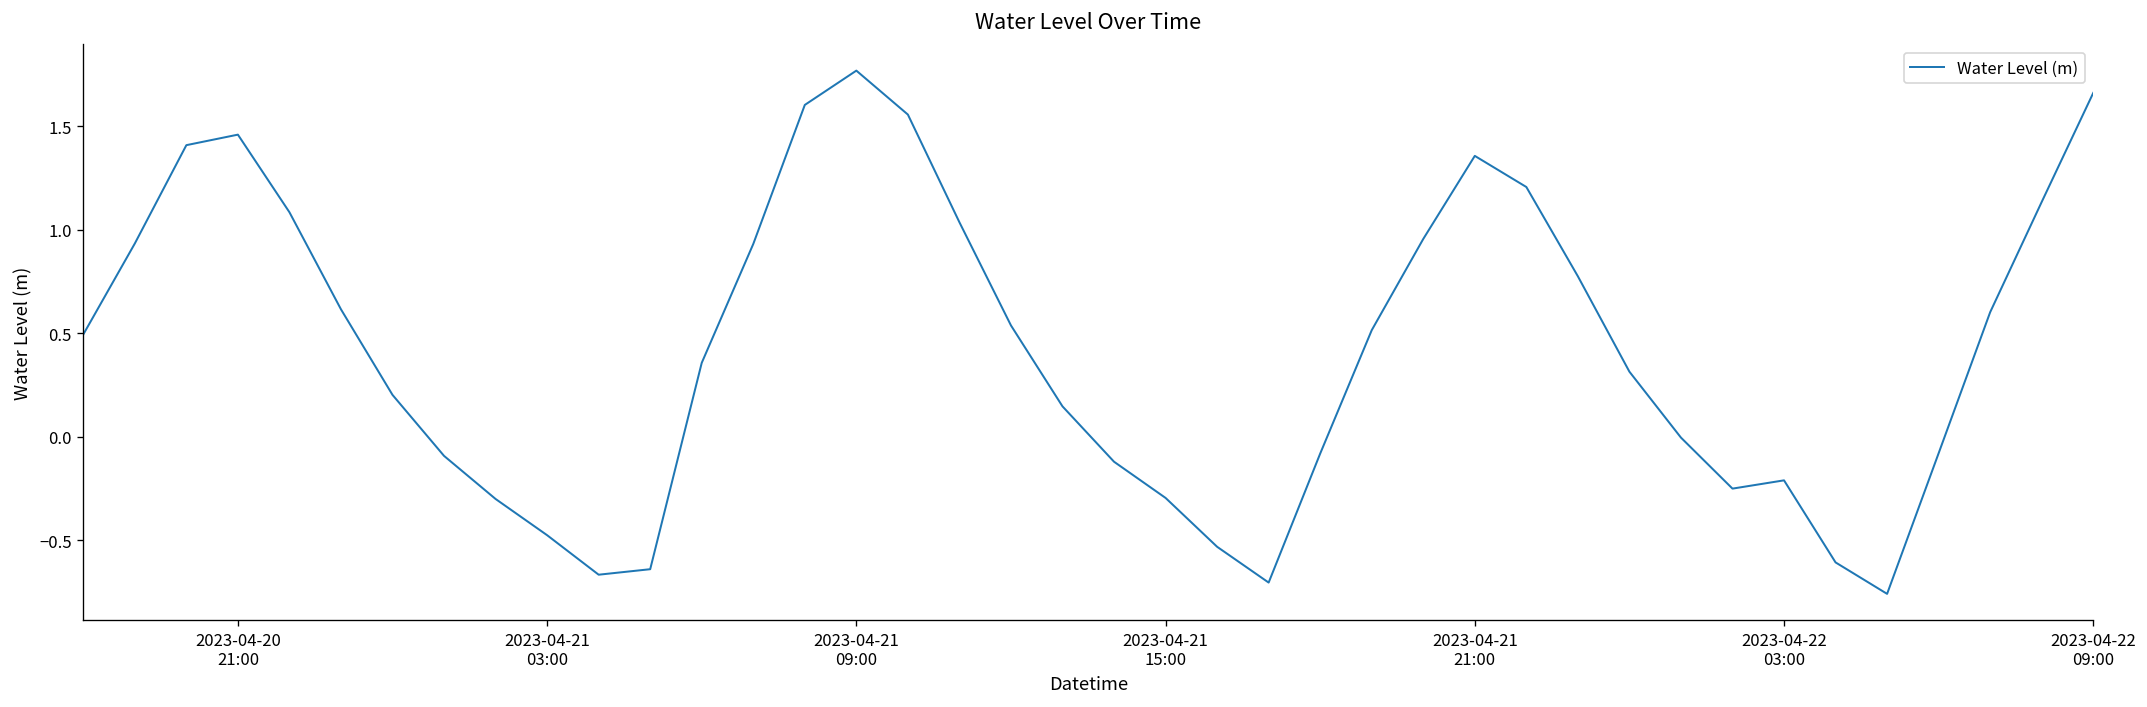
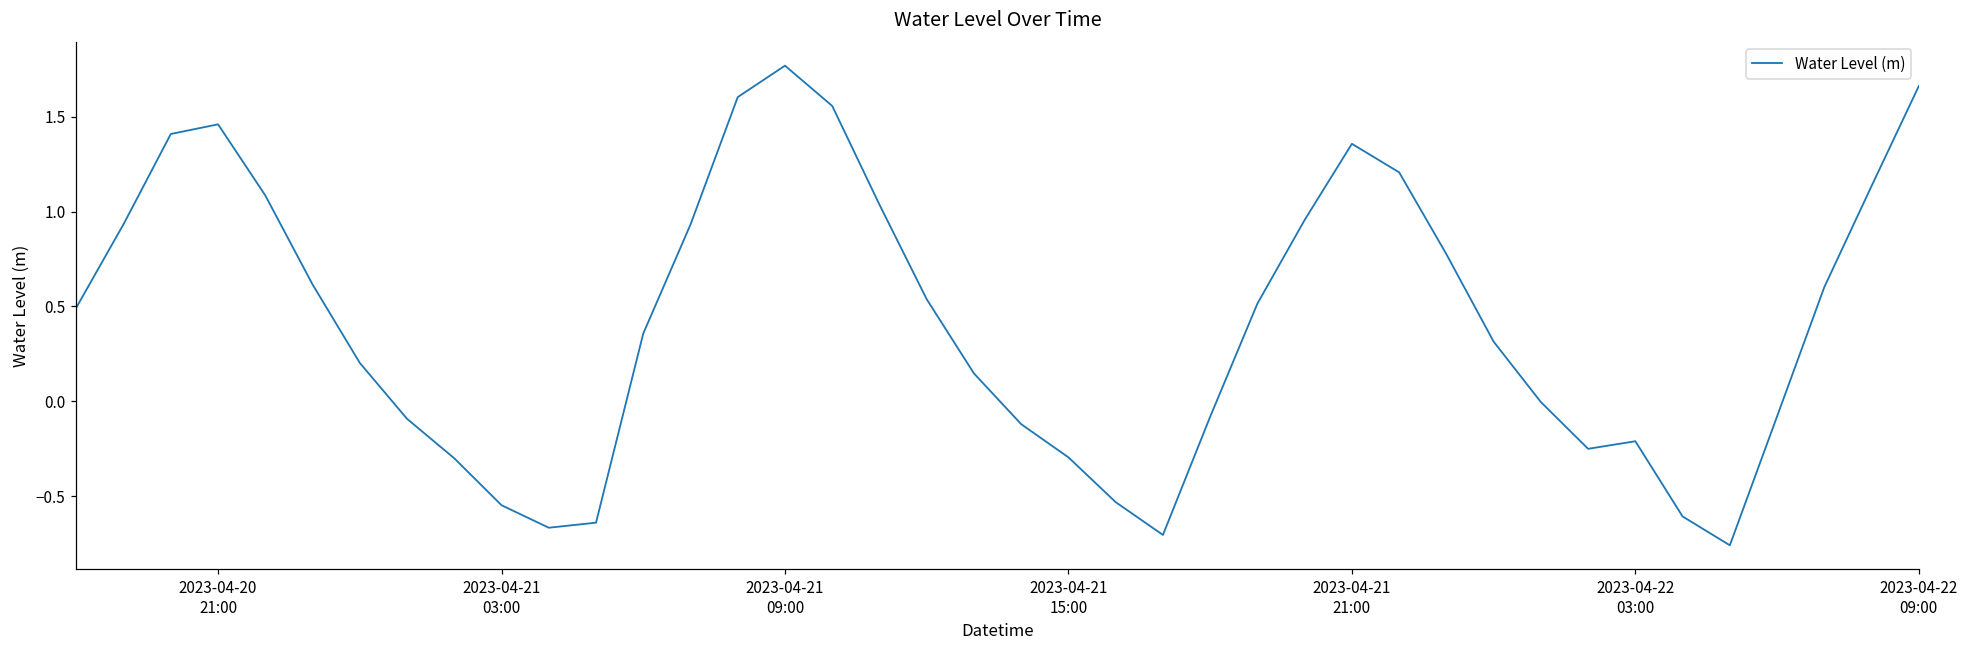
2023-04-21 03:00: -0.47 -> -0.55
